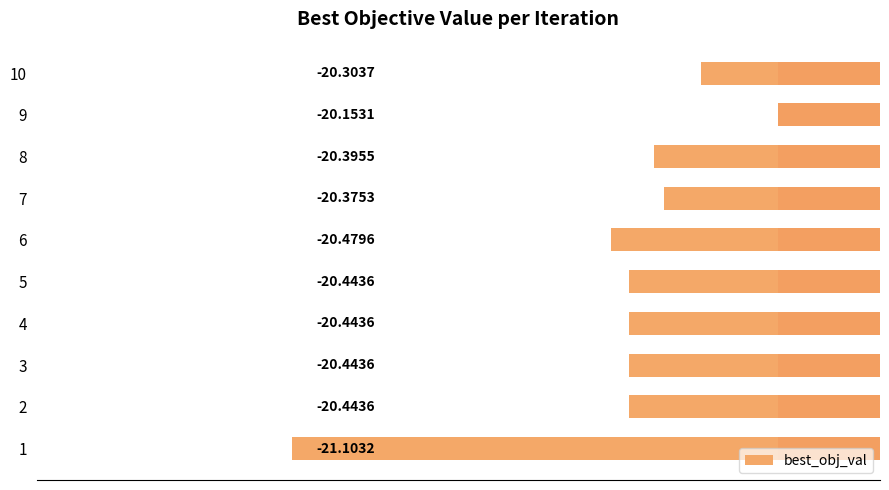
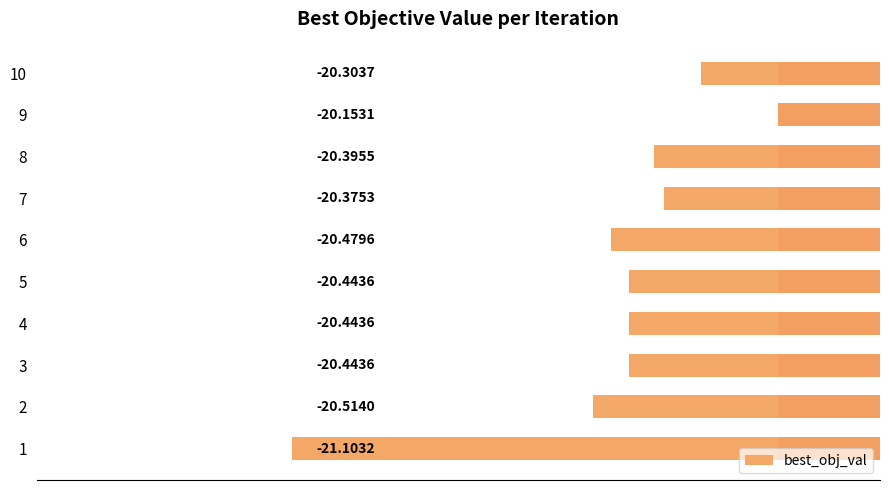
best_obj_val, 2: -20.4436 -> -20.5140
